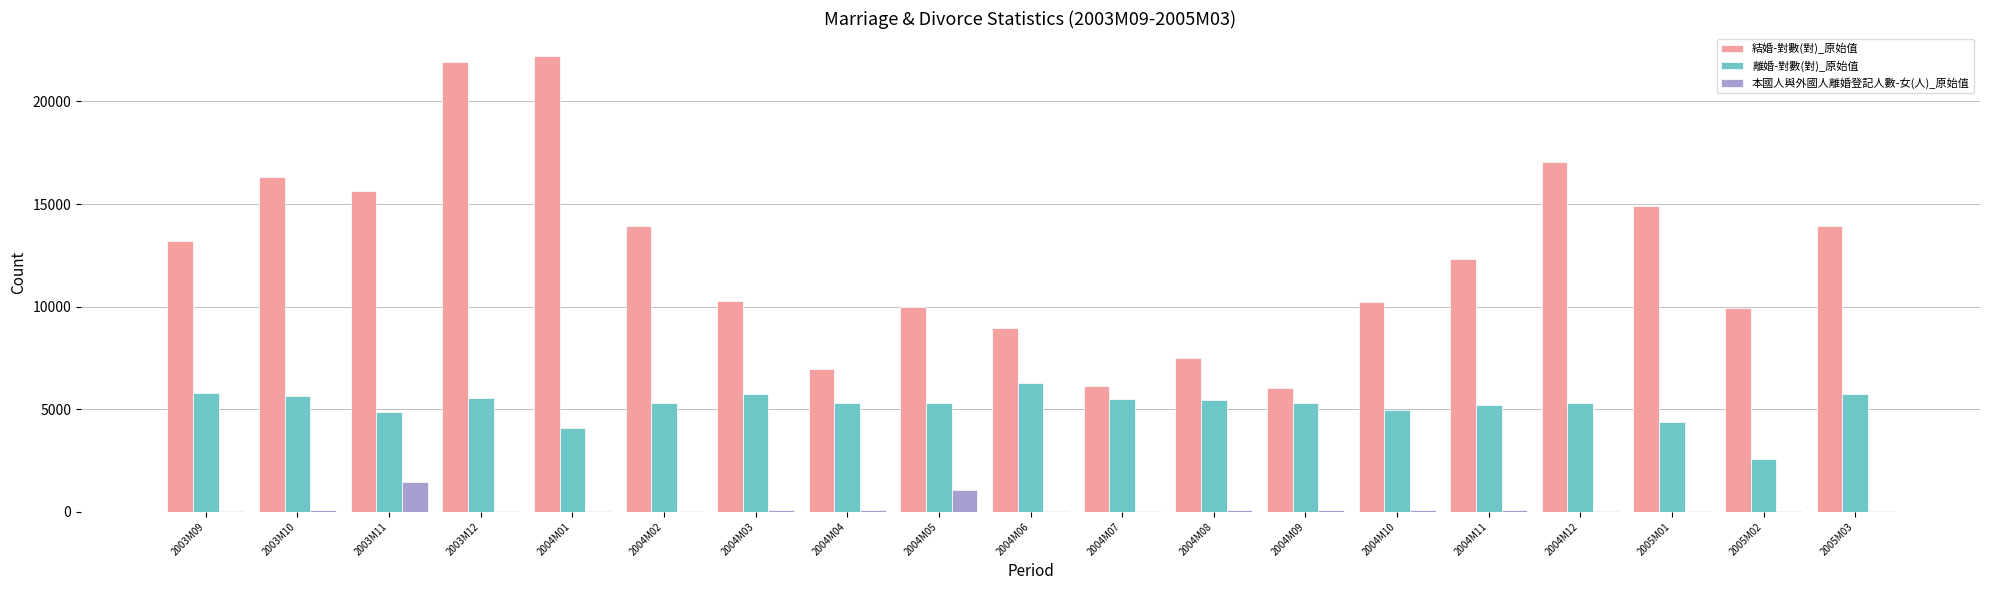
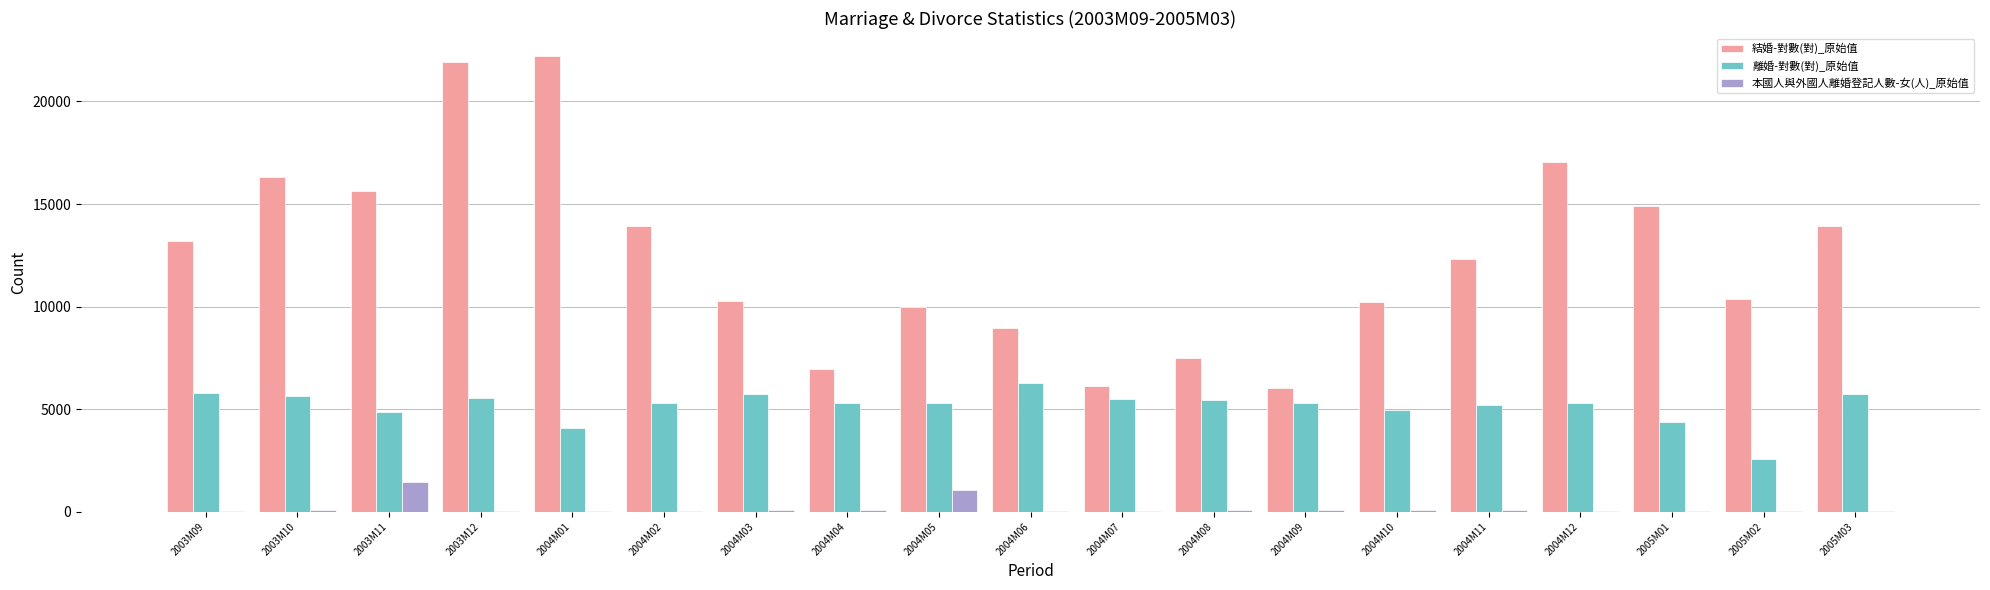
結婚-對數(對)_原始值, 2005M02: 9900 -> 10400
